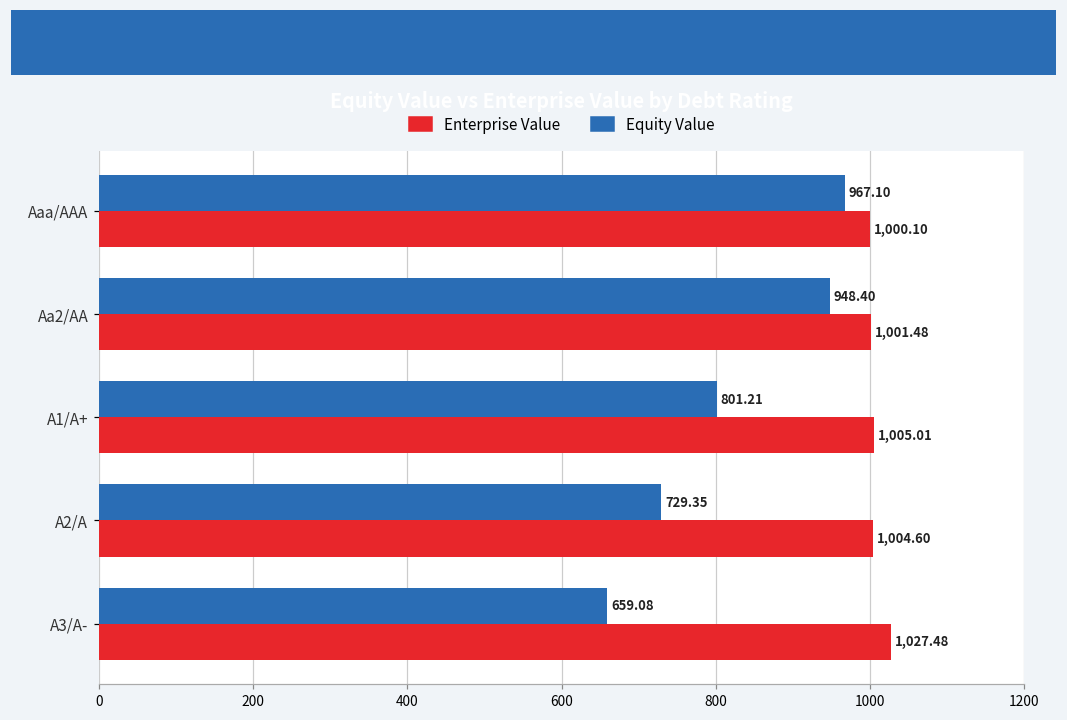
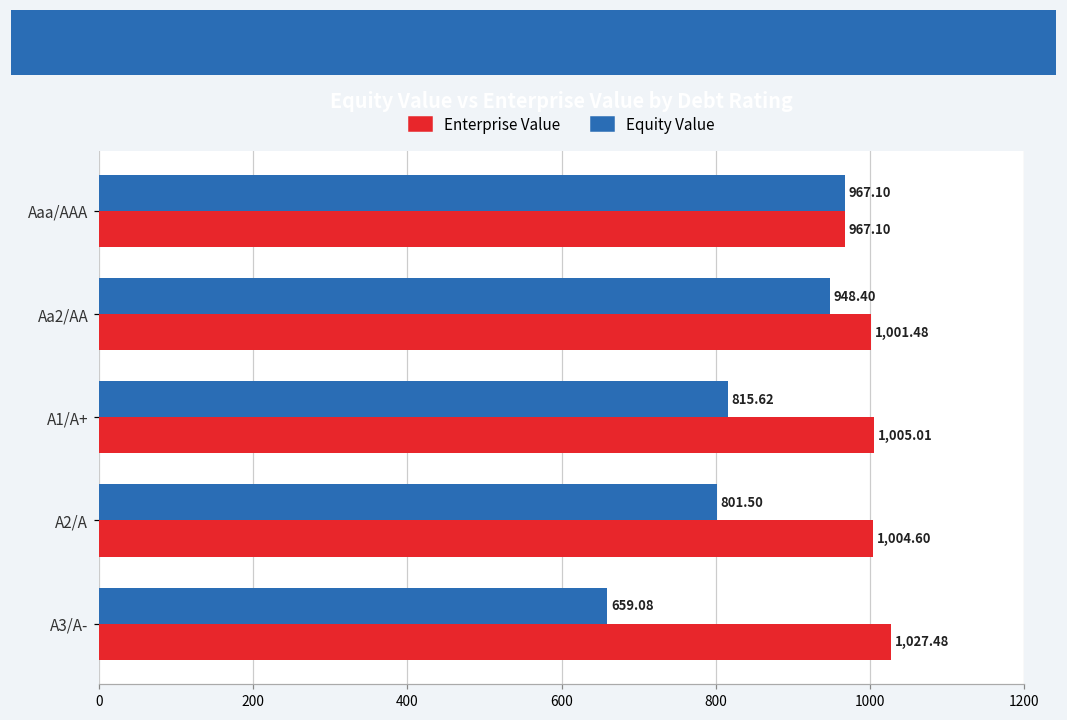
Enterprise Value, Aaa/AAA: 1,000.10 -> 967.10
Equity Value, A1/A+: 801.21 -> 815.62
Equity Value, A2/A: 729.35 -> 801.50
